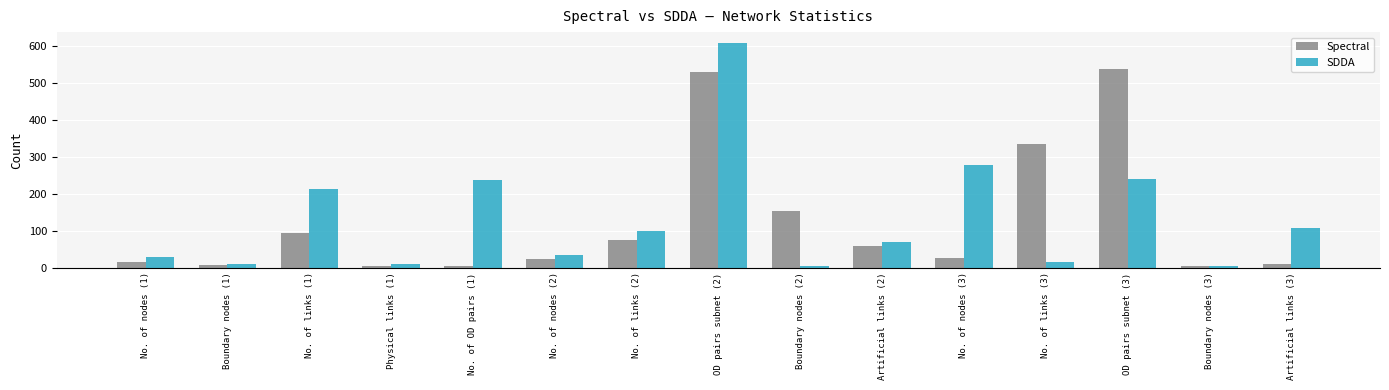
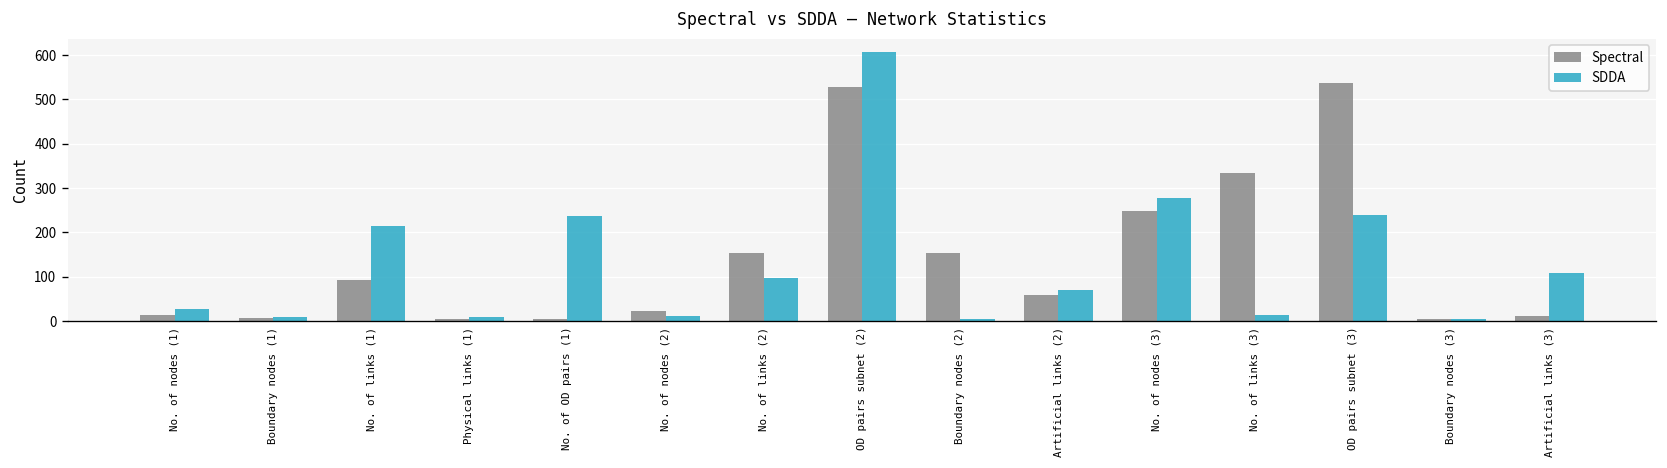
SDDA, No. of nodes (2): 30 -> 10
Spectral, No. of links (2): 80 -> 150
Spectral, No. of nodes (3): 30 -> 250
